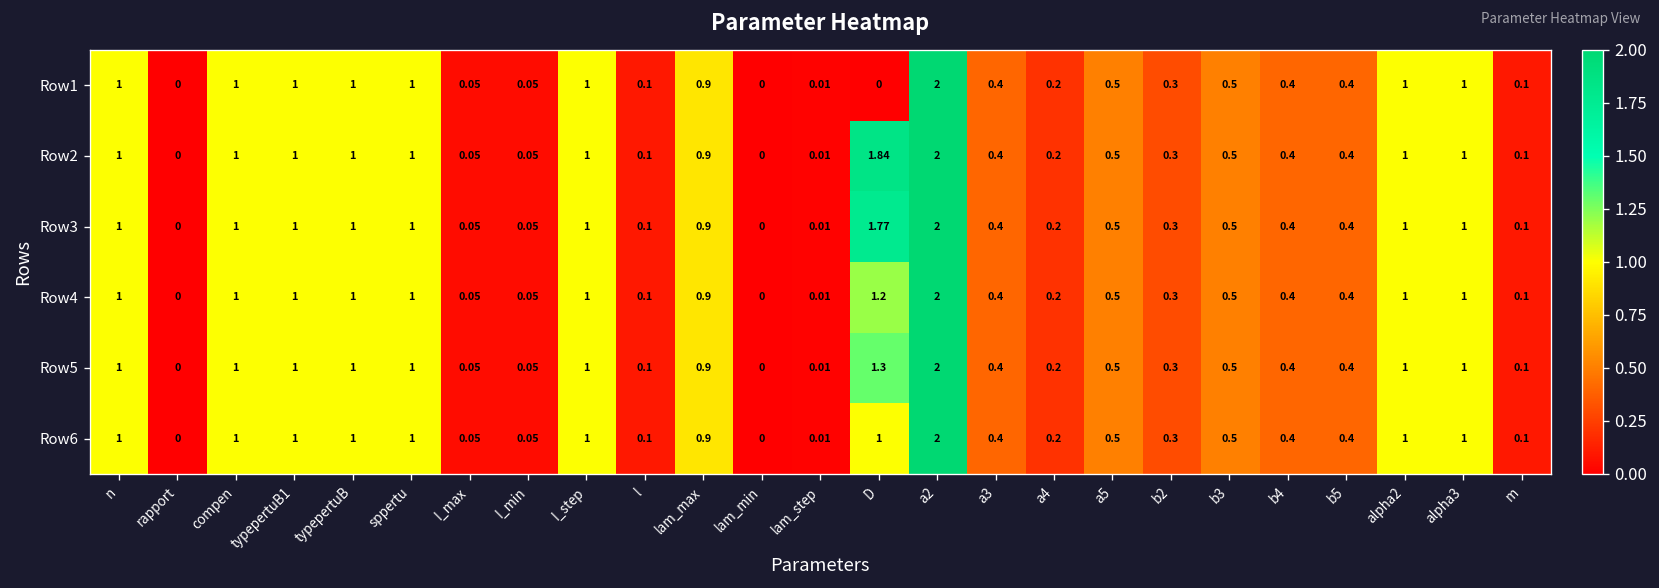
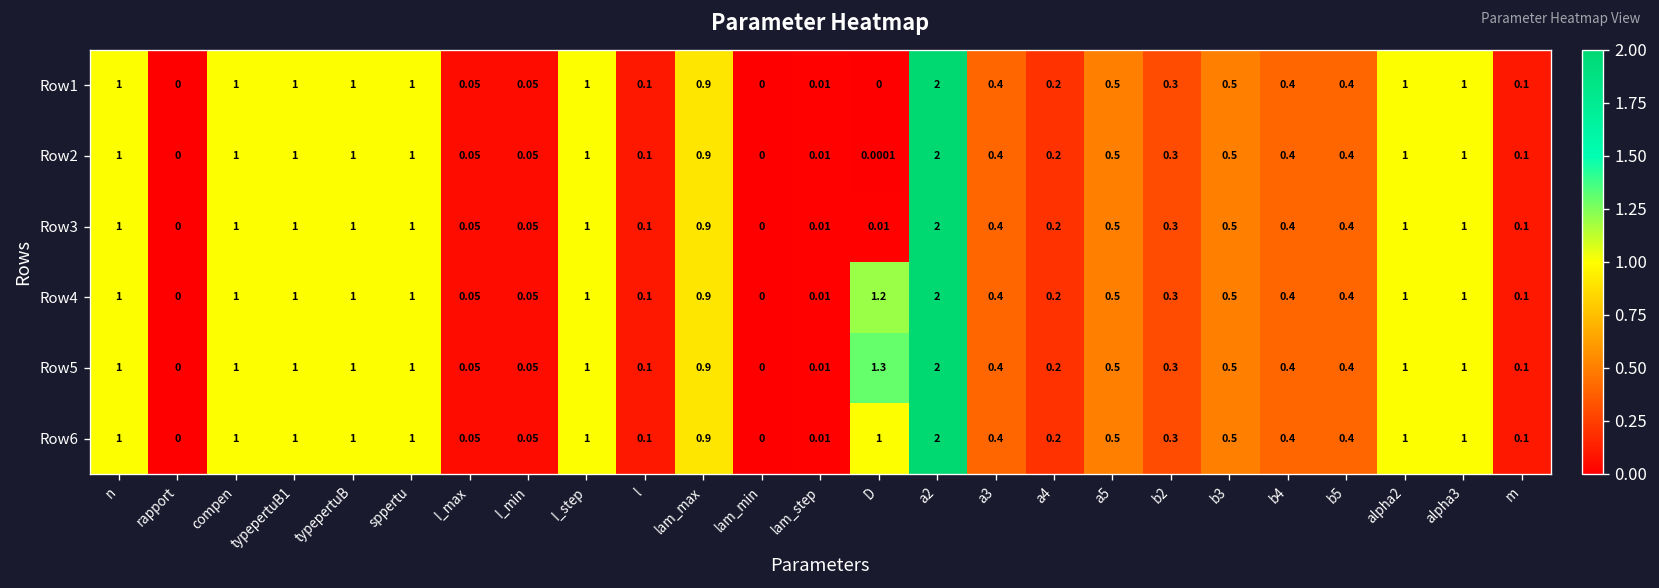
Row2, D: 1.84 -> 0.0001
Row3, D: 1.77 -> 0.01
